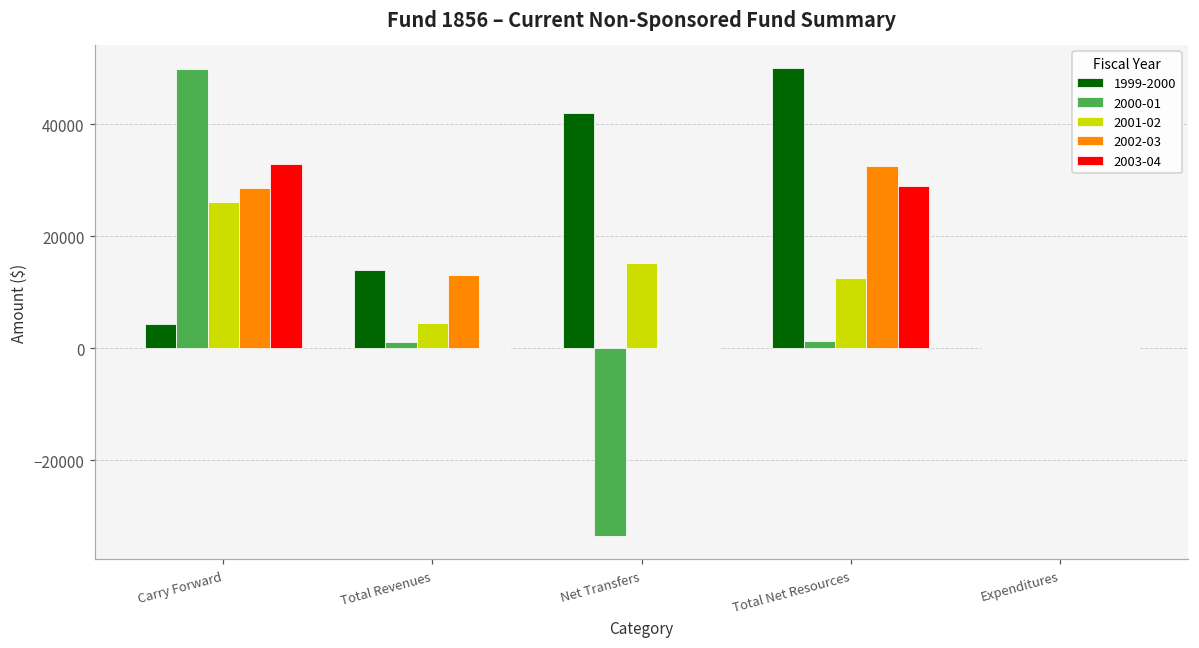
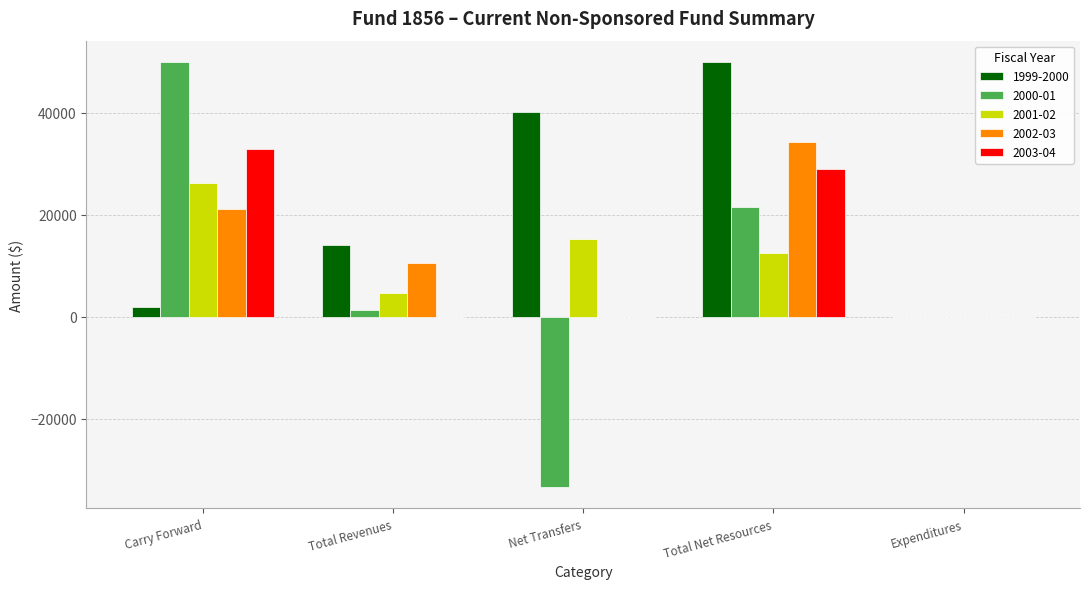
1999-2000, Carry Forward: 4000 -> 2000
2002-03, Carry Forward: 29000 -> 21000
2002-03, Total Revenues: 13000 -> 11000
1999-2000, Net Transfers: 42000 -> 40000
2000-01, Total Net Resources: 1000 -> 21000
2002-03, Total Net Resources: 33000 -> 34000
